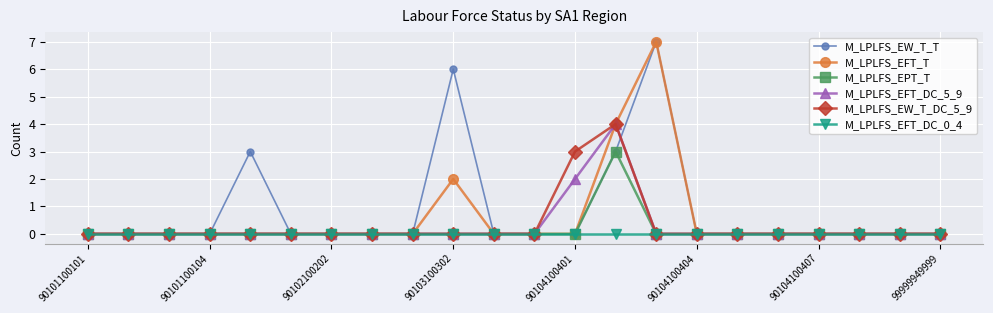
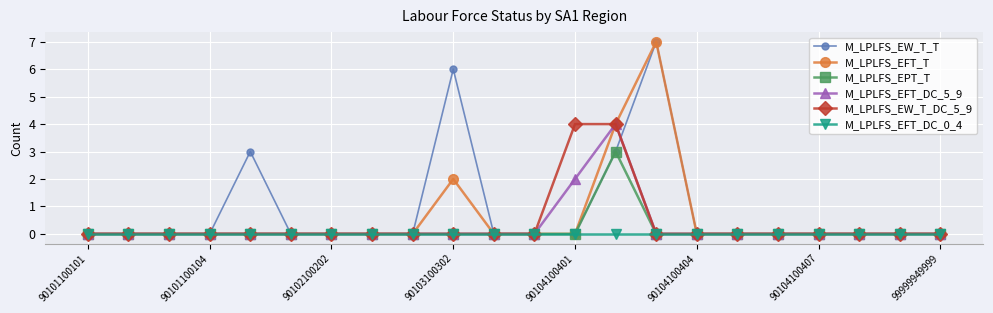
M_LPLFS_EW_T_DC_5_9, 90104100401: 3 -> 4
